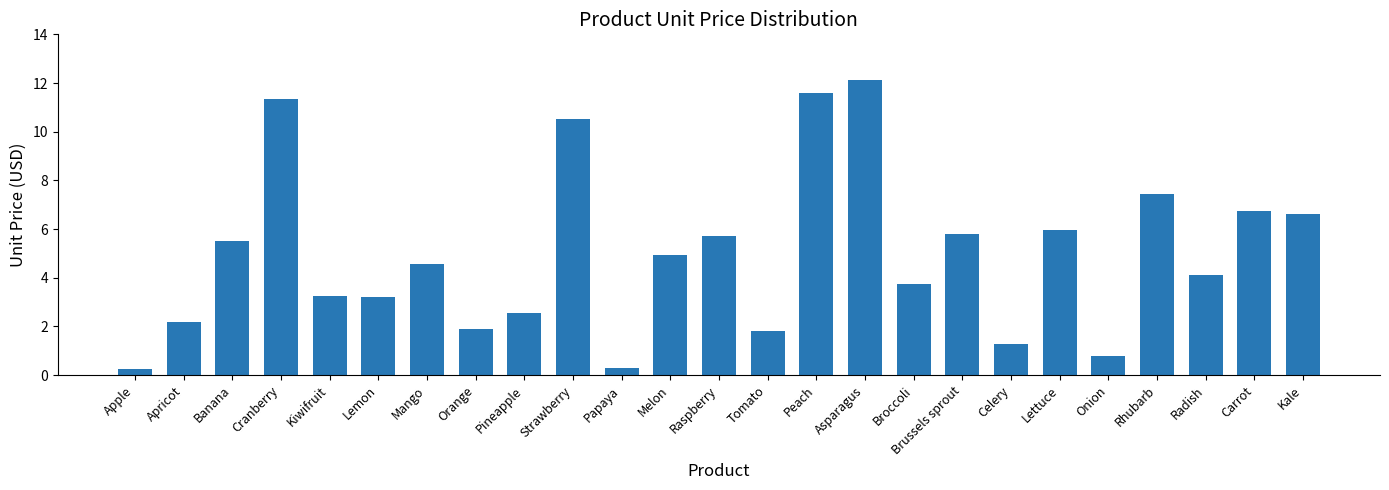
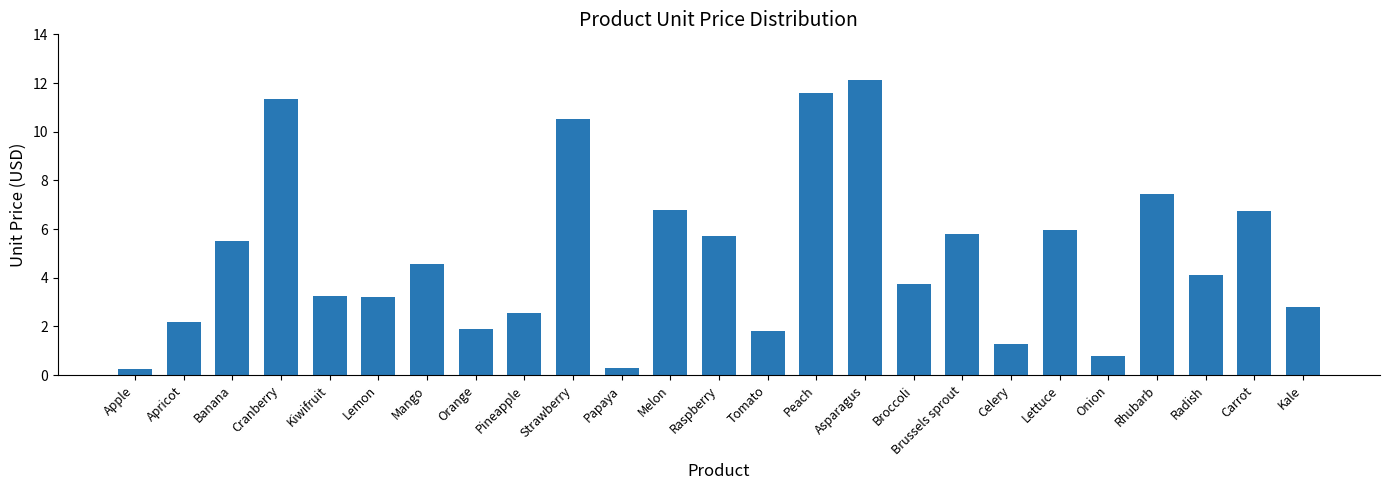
Melon: 4.9 -> 6.8
Kale: 6.6 -> 2.8
